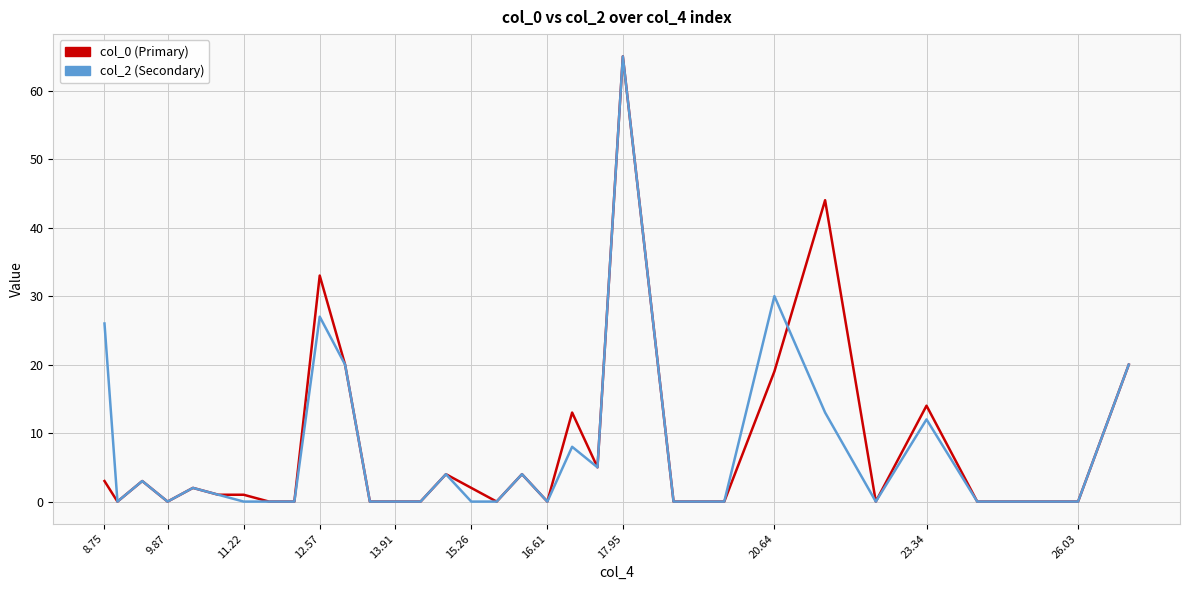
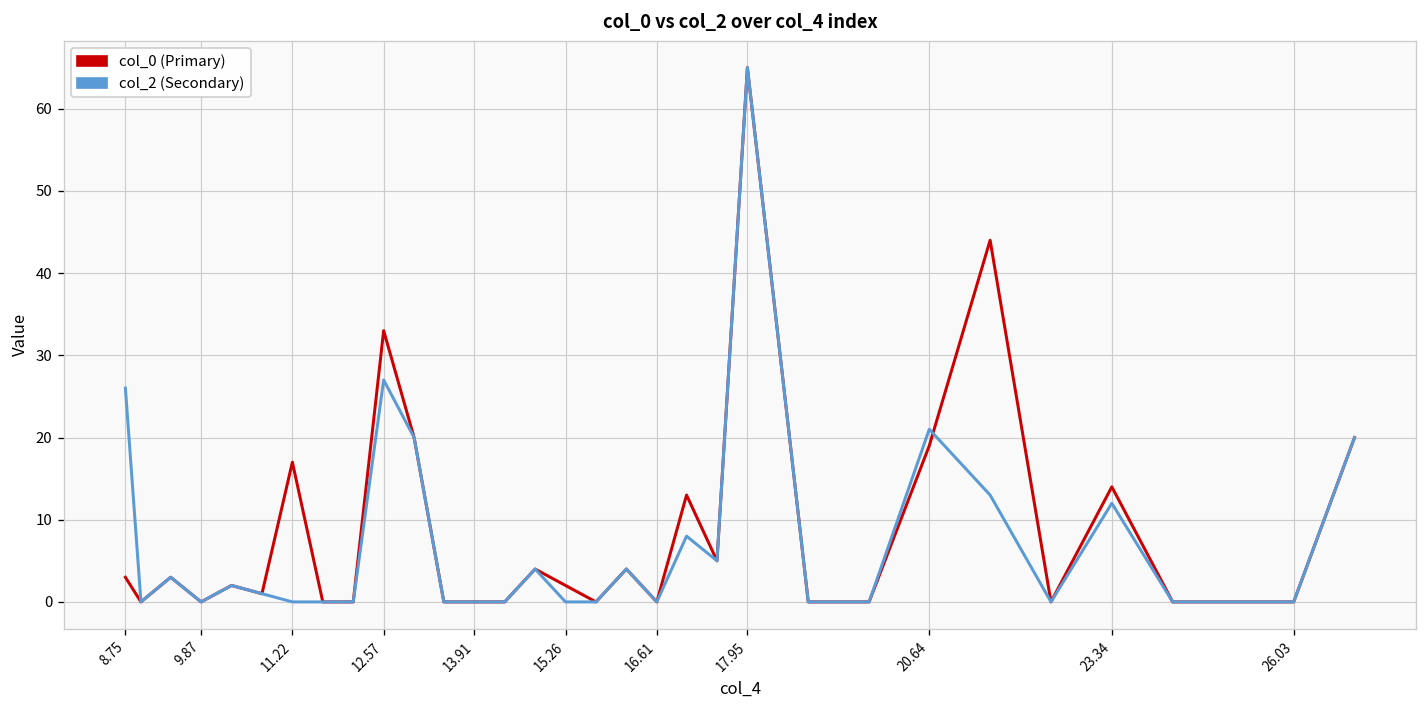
col_0 (Primary), 11.22: 1 -> 17
col_2 (Secondary), 20.64: 30 -> 21
